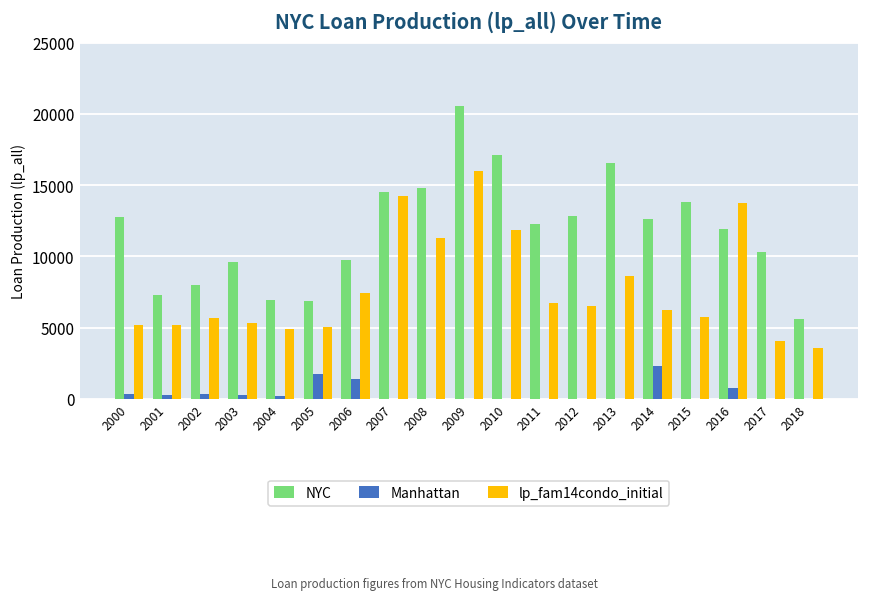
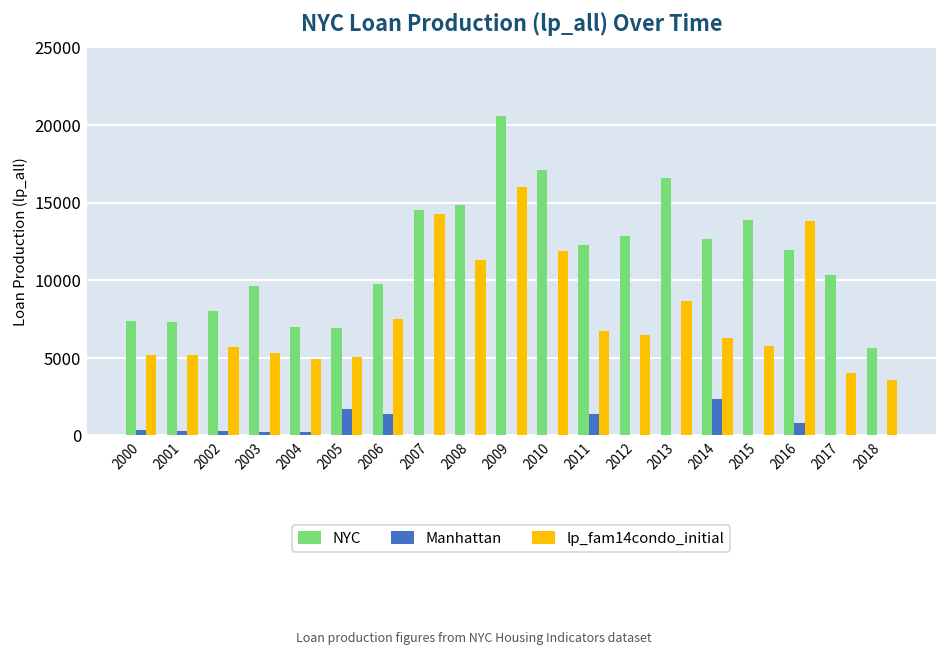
NYC, 2000: 12800 -> 7400
Manhattan, 2011: 0 -> 1400
